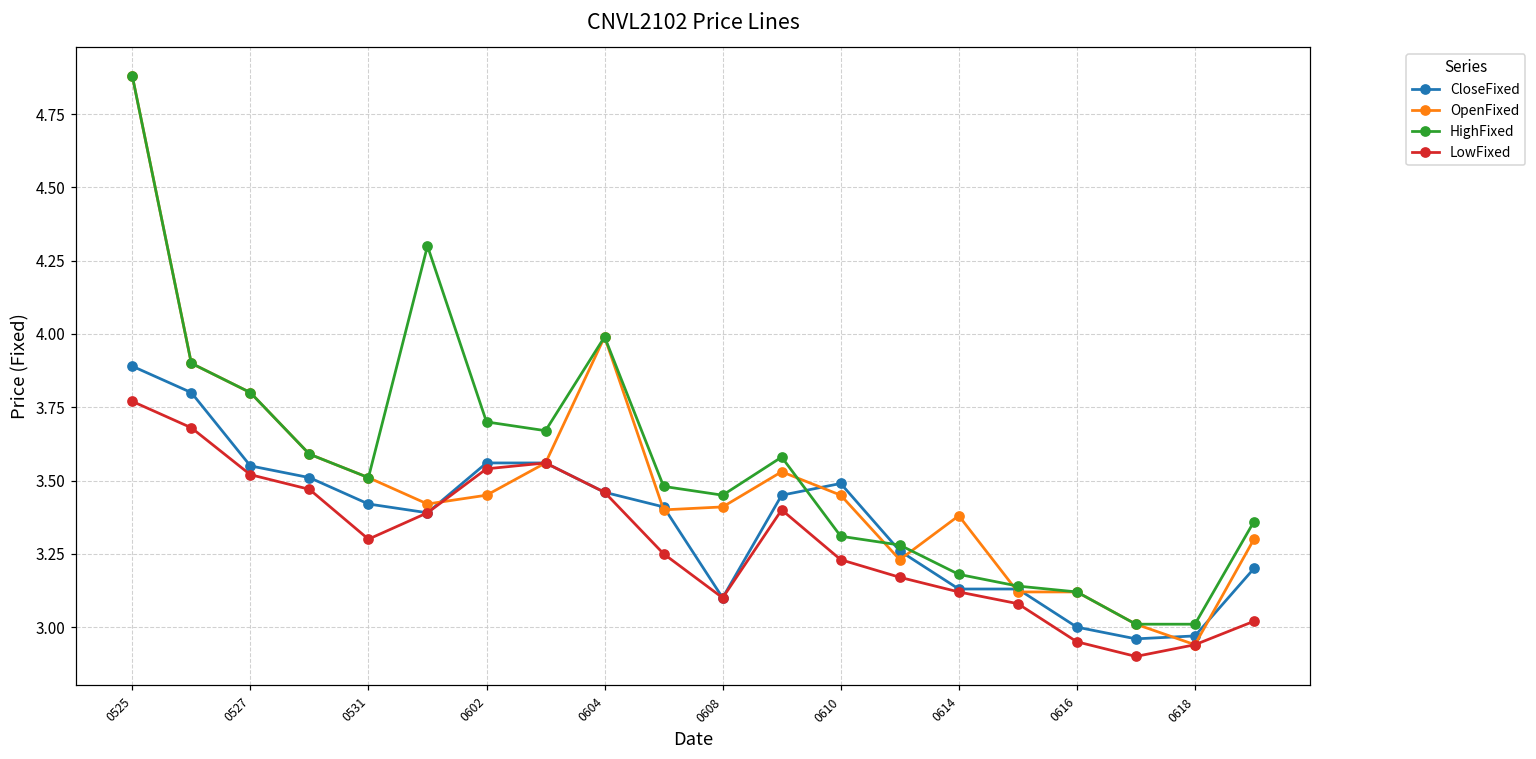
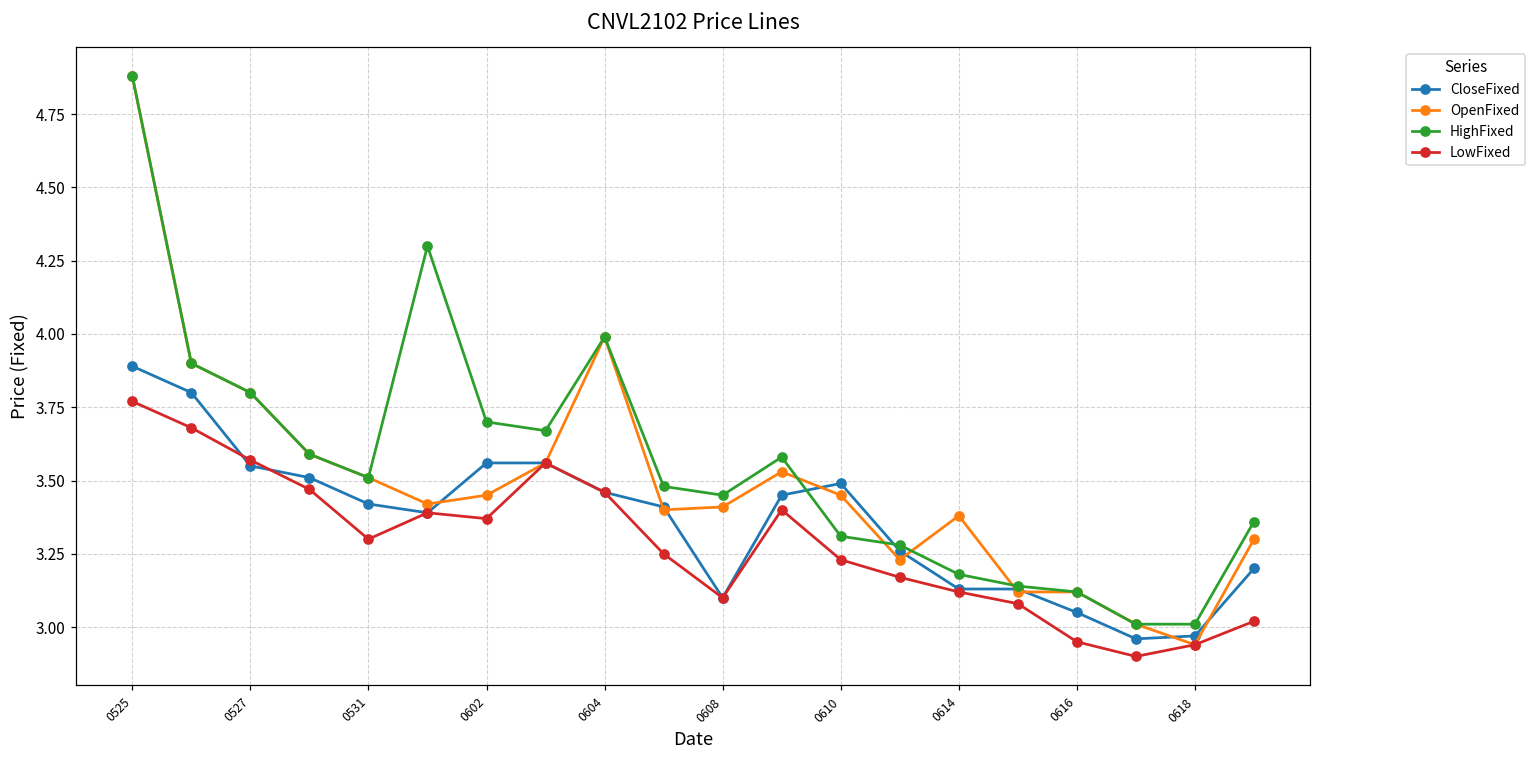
LowFixed, 0527: 3.52 -> 3.57
LowFixed, 0602: 3.54 -> 3.37
CloseFixed, 0616: 3.00 -> 3.05
